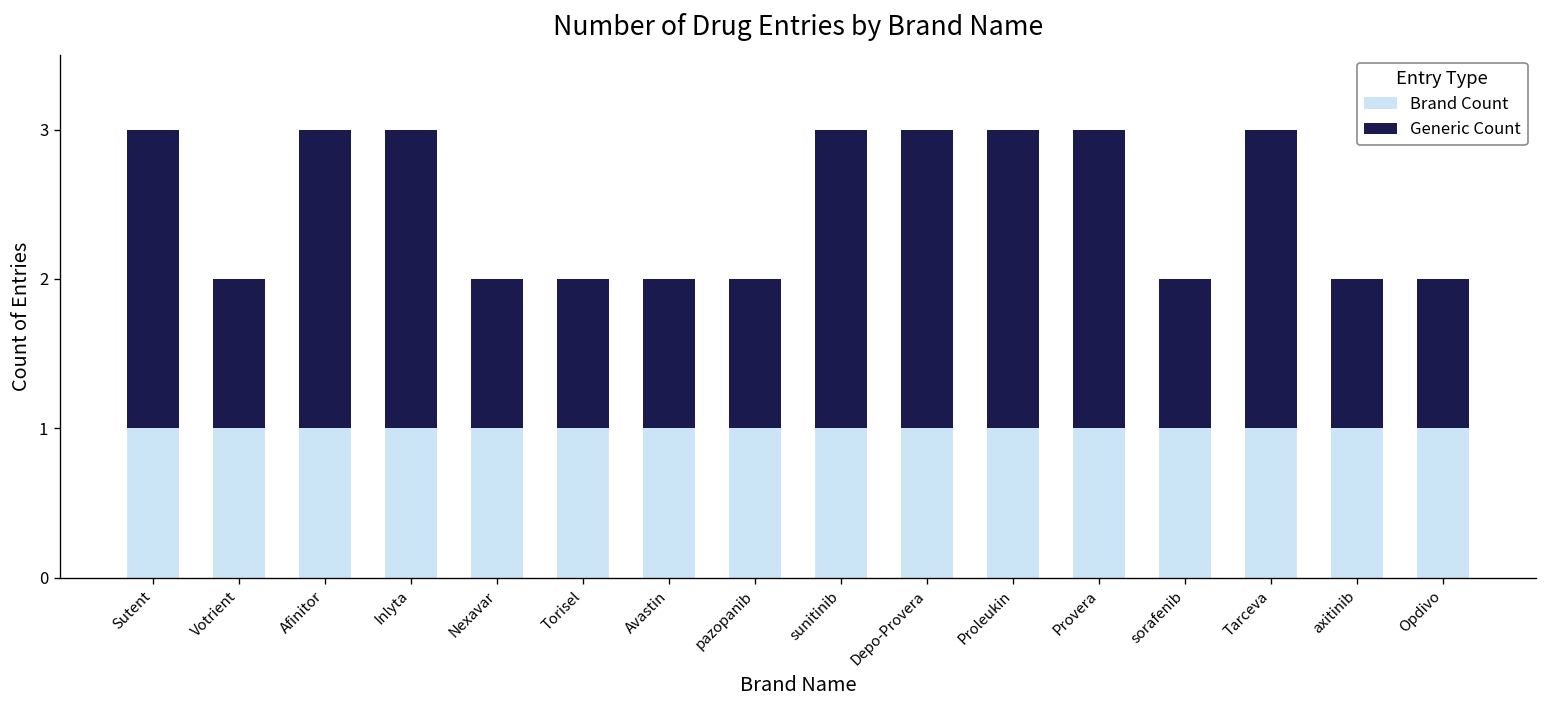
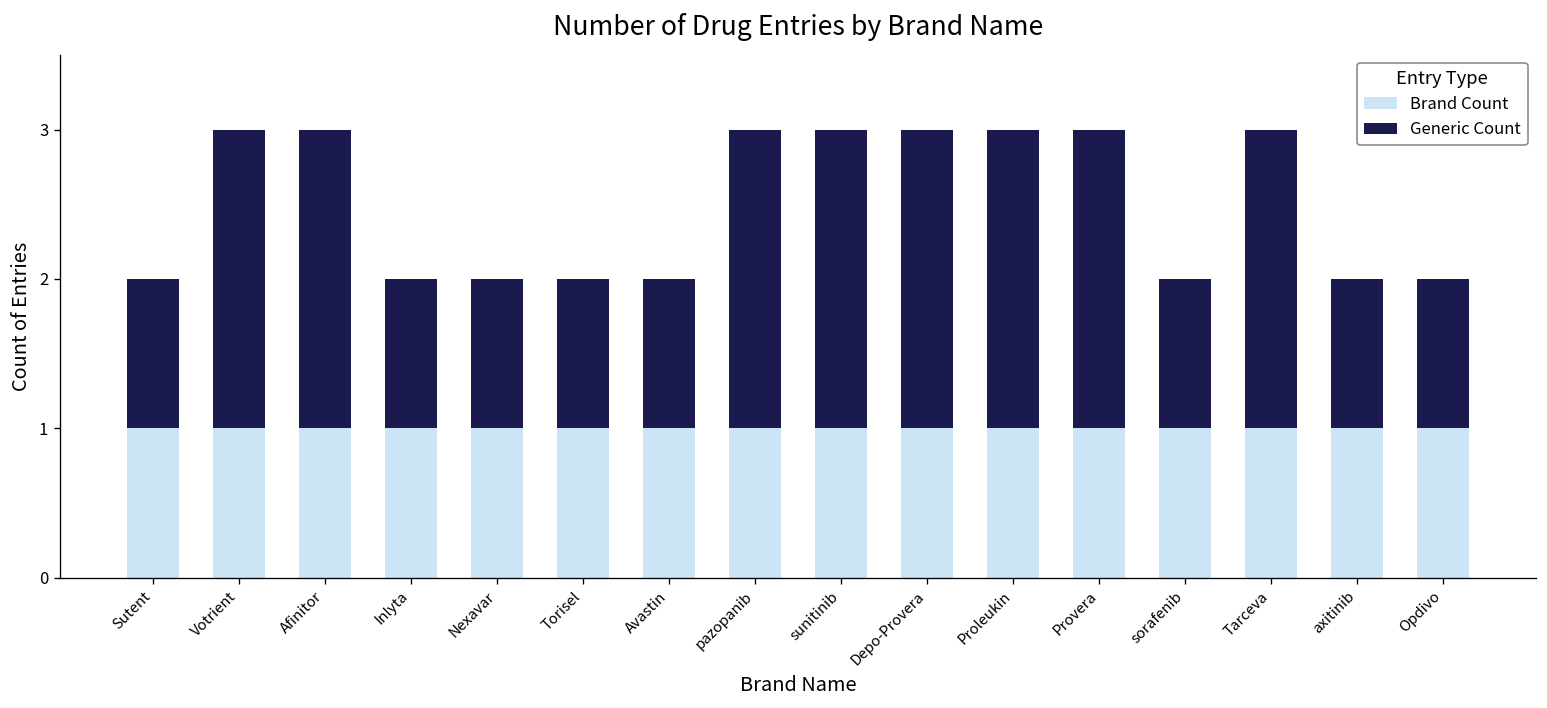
Generic Count, Sutent: 2 -> 1
Generic Count, Votrient: 1 -> 2
Generic Count, Inlyta: 2 -> 1
Generic Count, pazopanib: 1 -> 2
